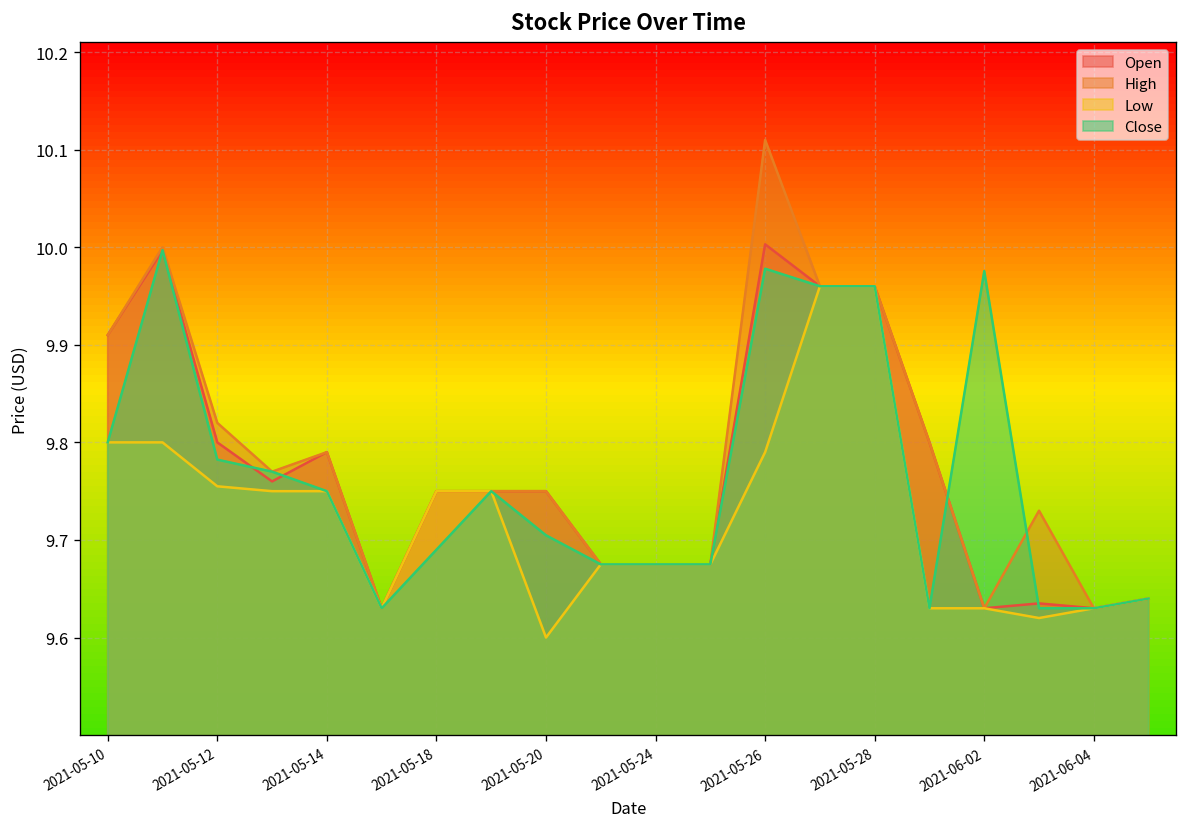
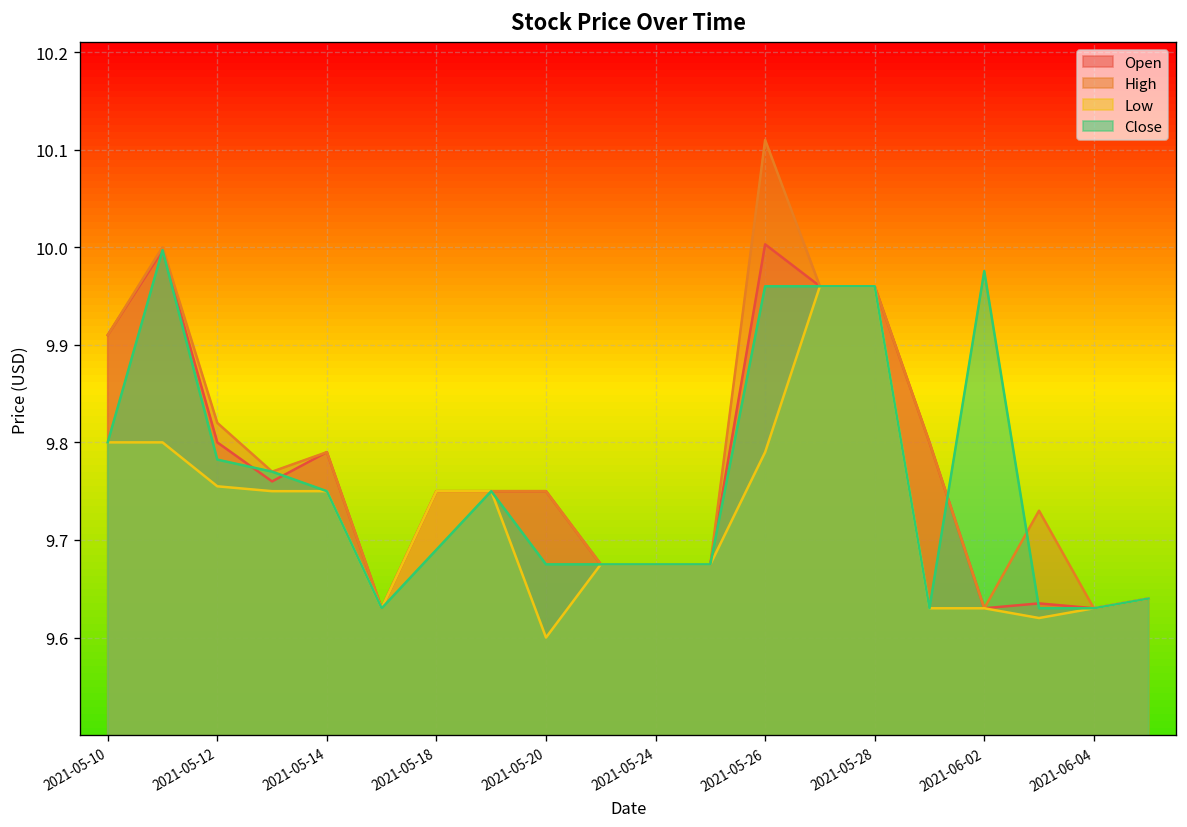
Close, 2021-05-20: 9.70 -> 9.68
Close, 2021-05-26: 9.98 -> 9.96
